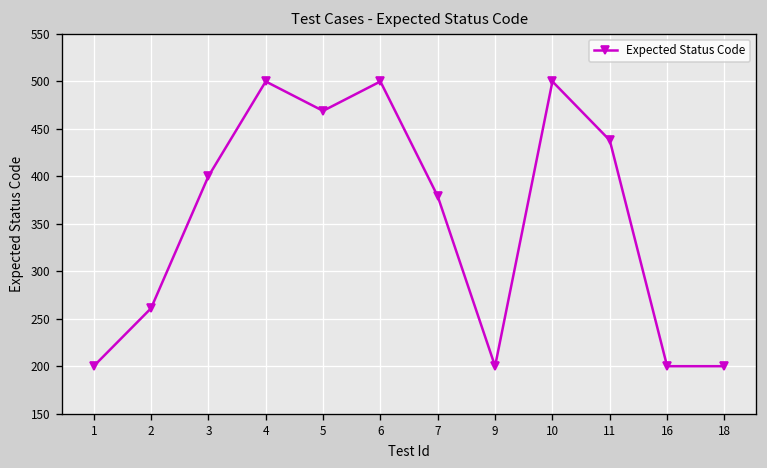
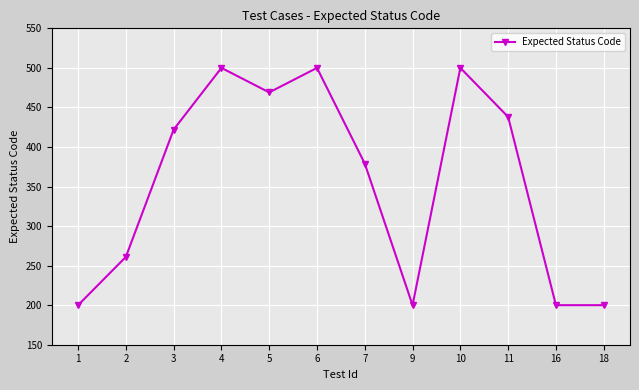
3: 400 -> 420
